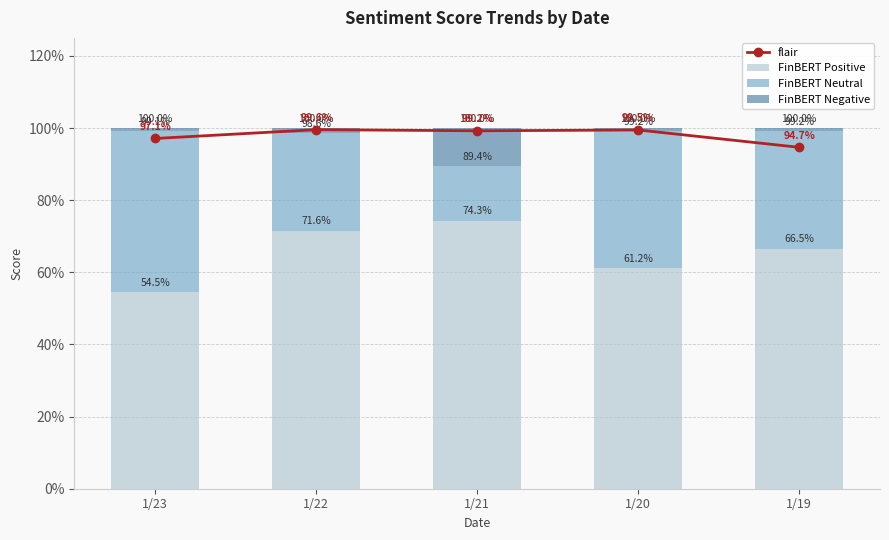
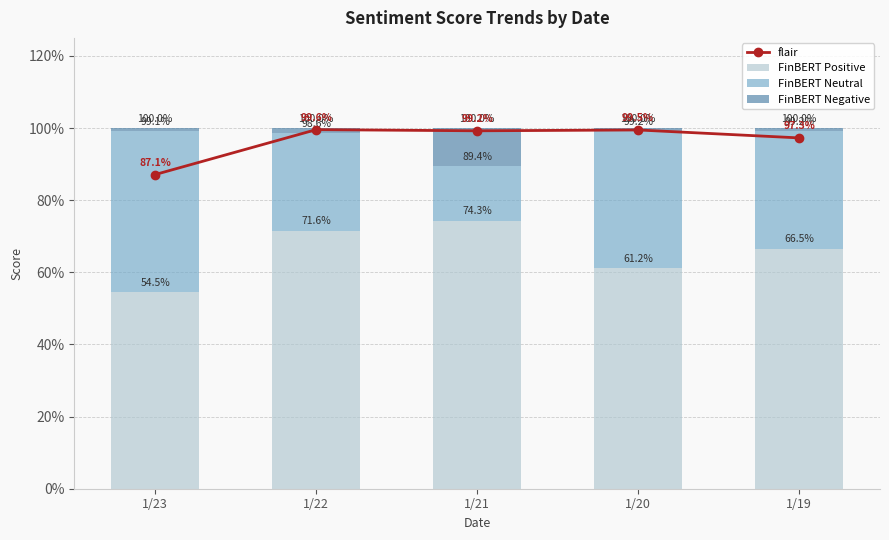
flair, 1/23: 97.1% -> 87.1%
flair, 1/19: 94.7% -> 97.3%
